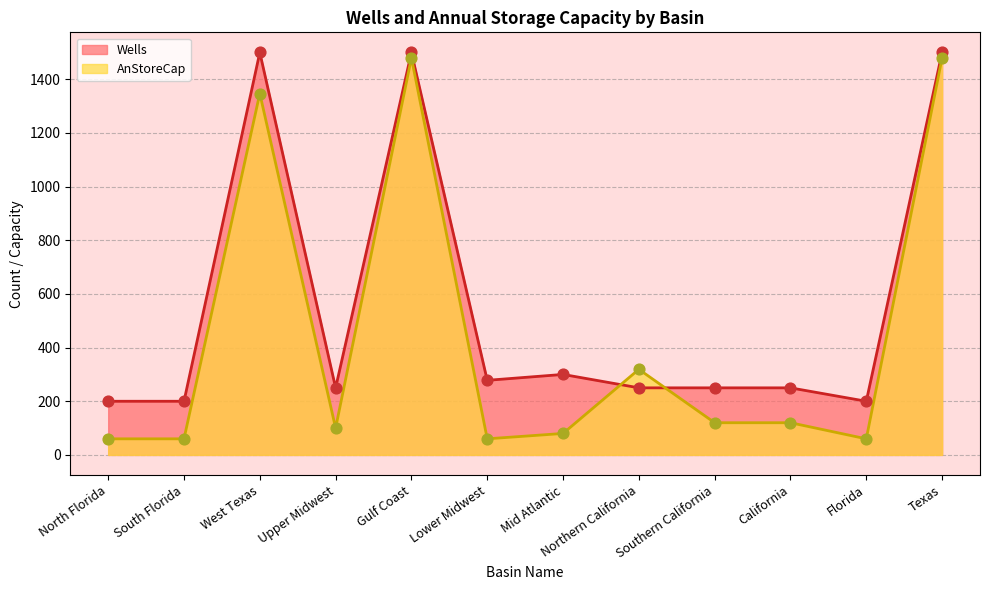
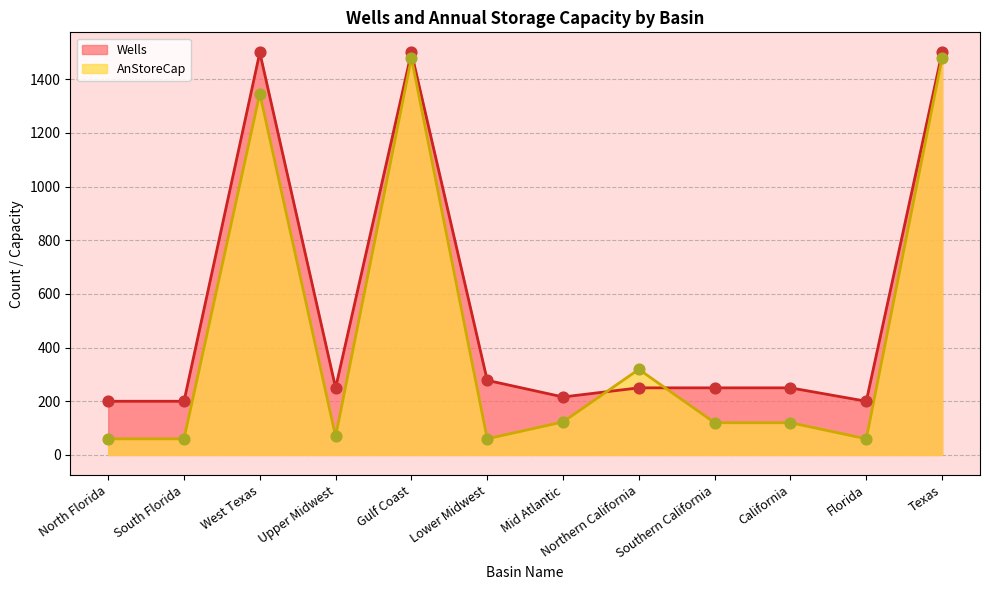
AnStoreCap, Upper Midwest: 100 -> 70
Wells, Mid Atlantic: 300 -> 220
AnStoreCap, Mid Atlantic: 80 -> 120
